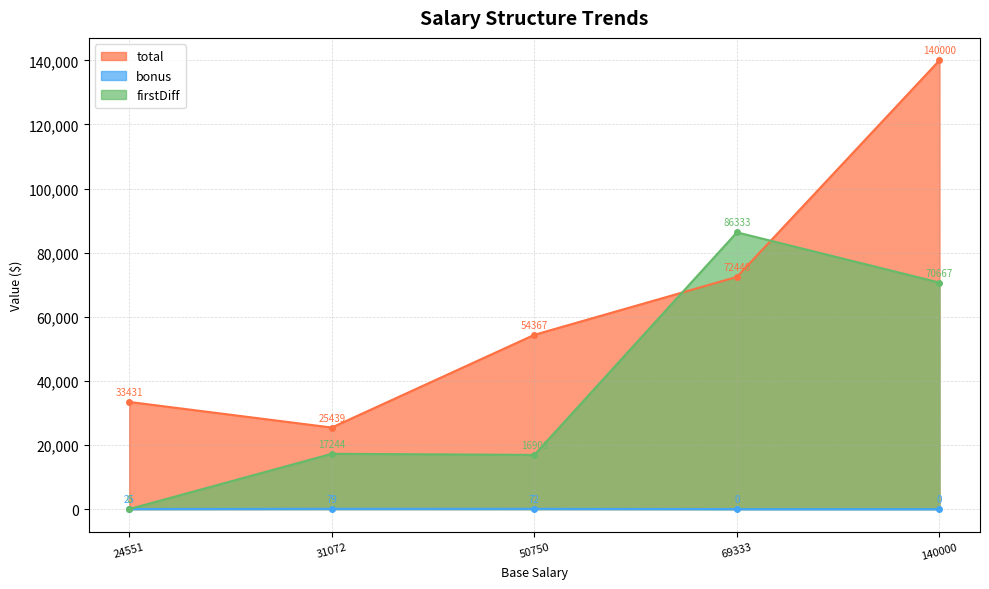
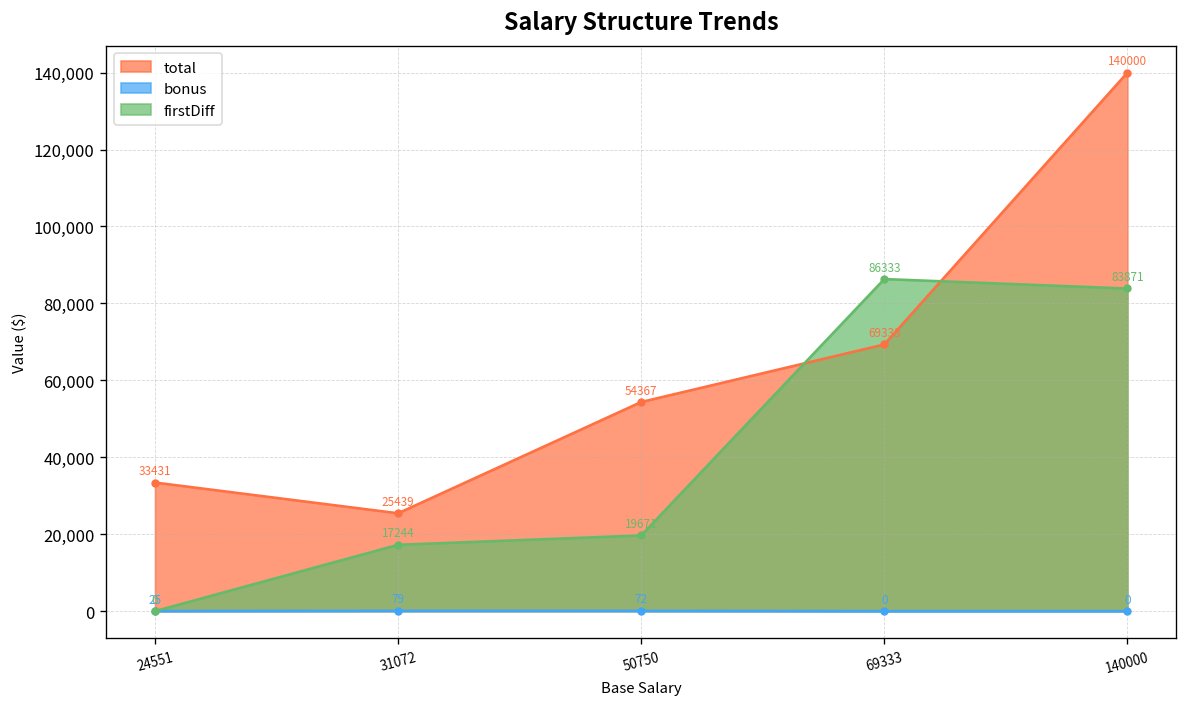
firstDiff, 50750: 16908 -> 19671
total, 69333: 72440 -> 69333
firstDiff, 140000: 70667 -> 83871
